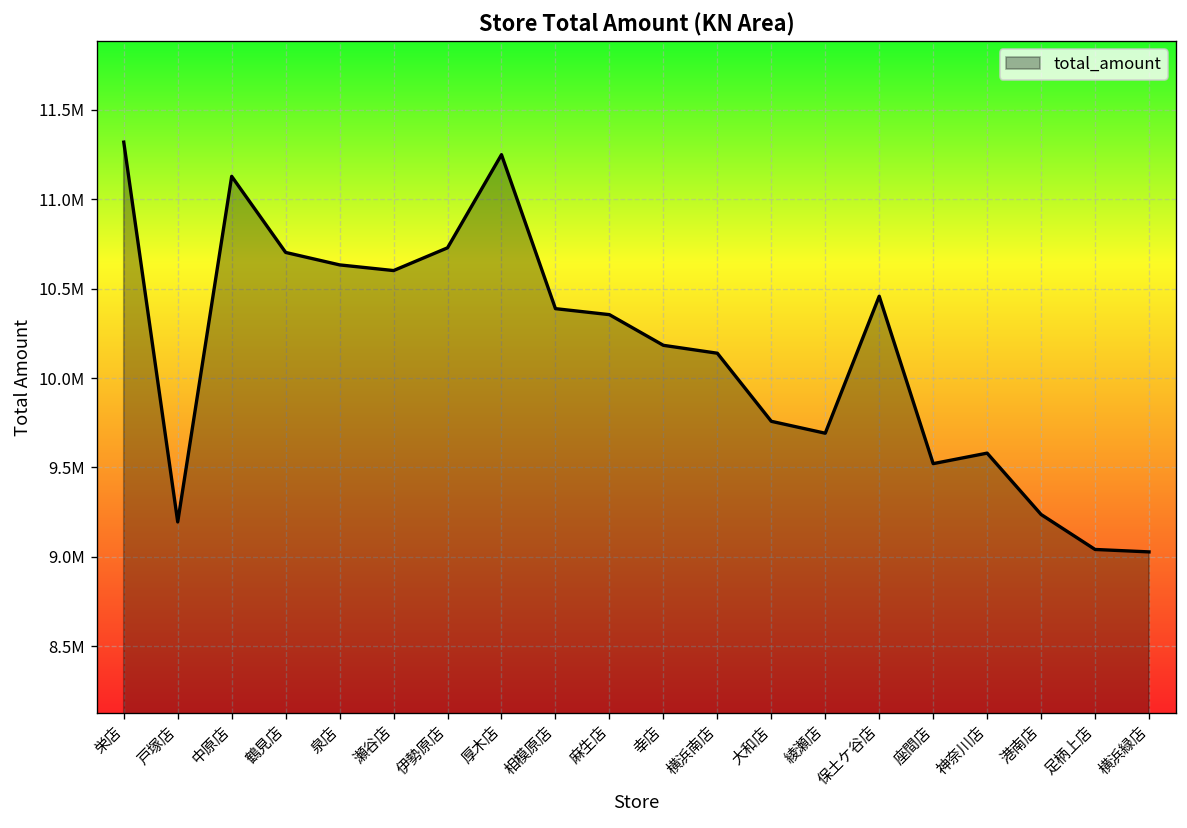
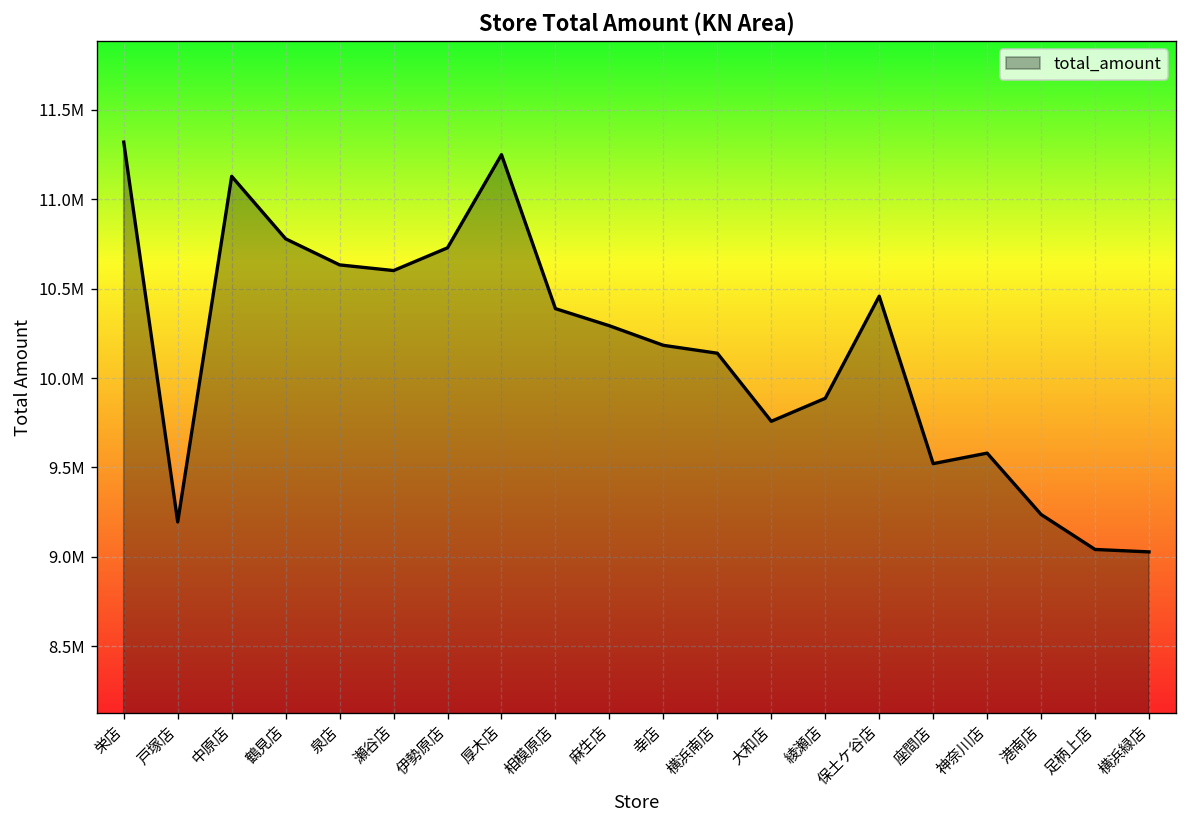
鶴見店: 10700000 -> 10780000
麻生店: 10350000 -> 10290000
綾瀬店: 9690000 -> 9890000
